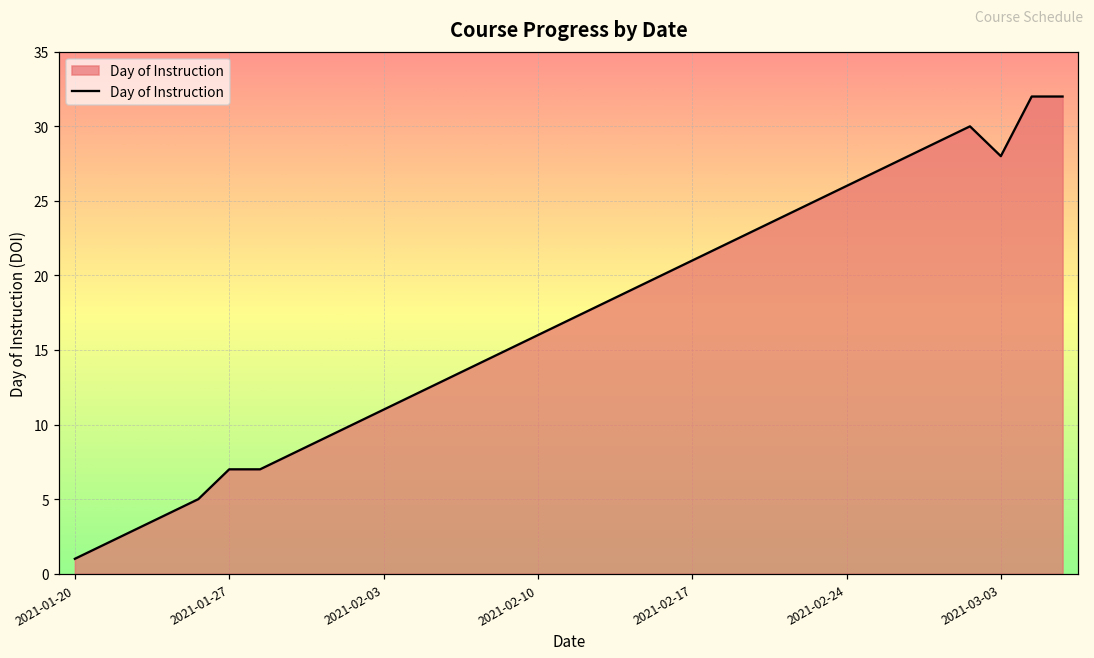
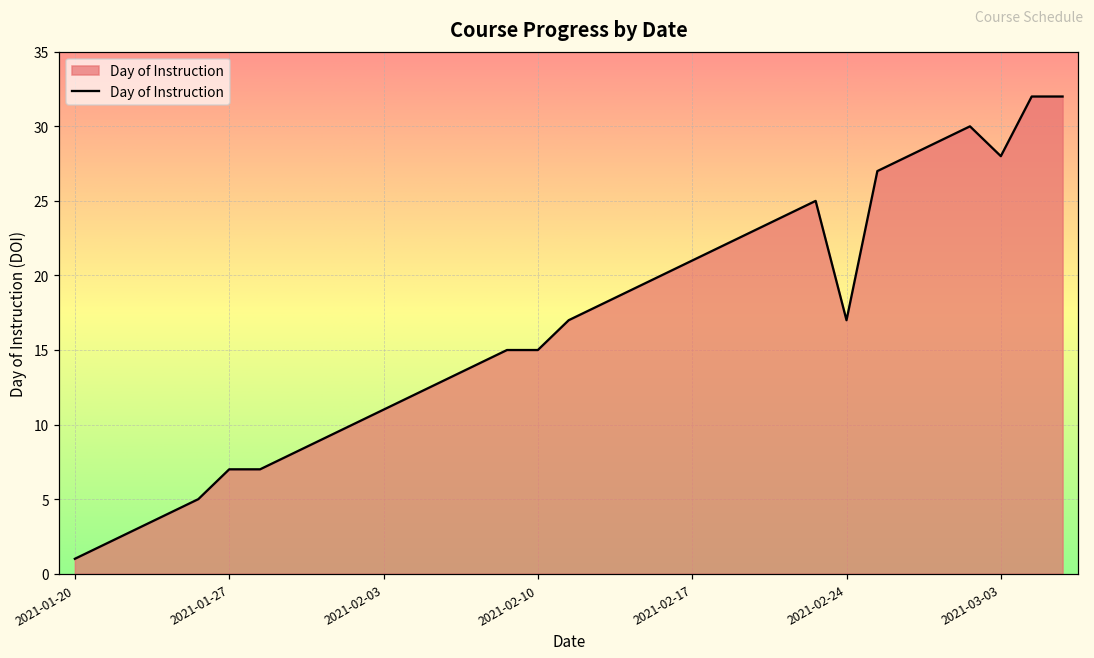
2021-02-10: 16 -> 15
2021-02-24: 26 -> 17
